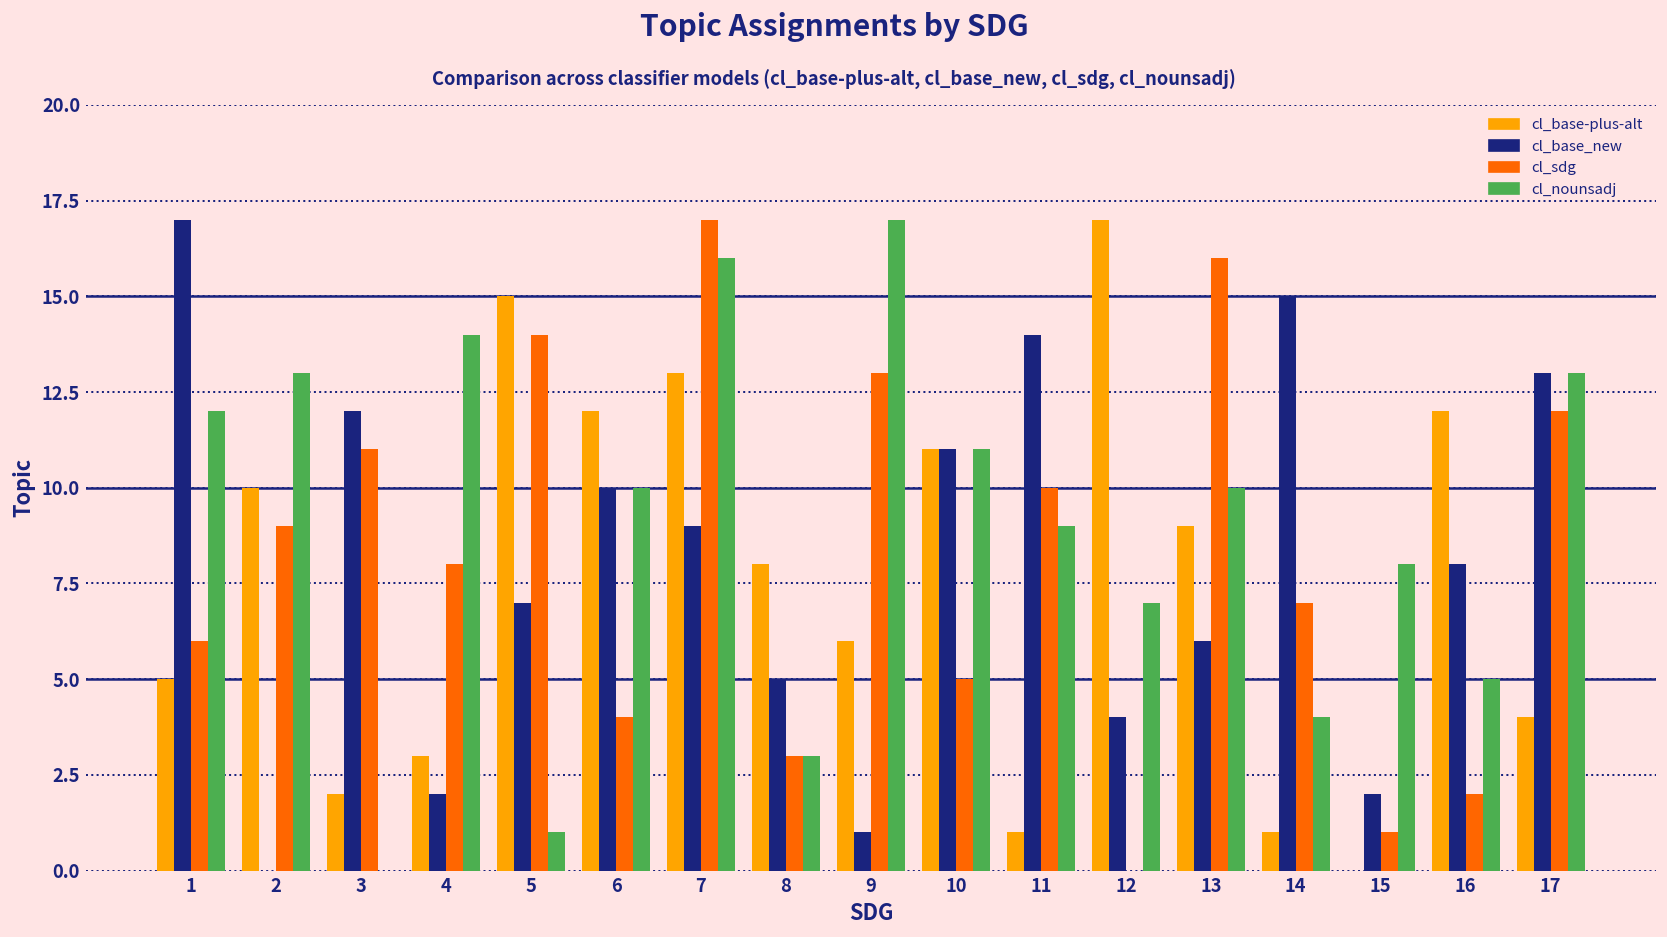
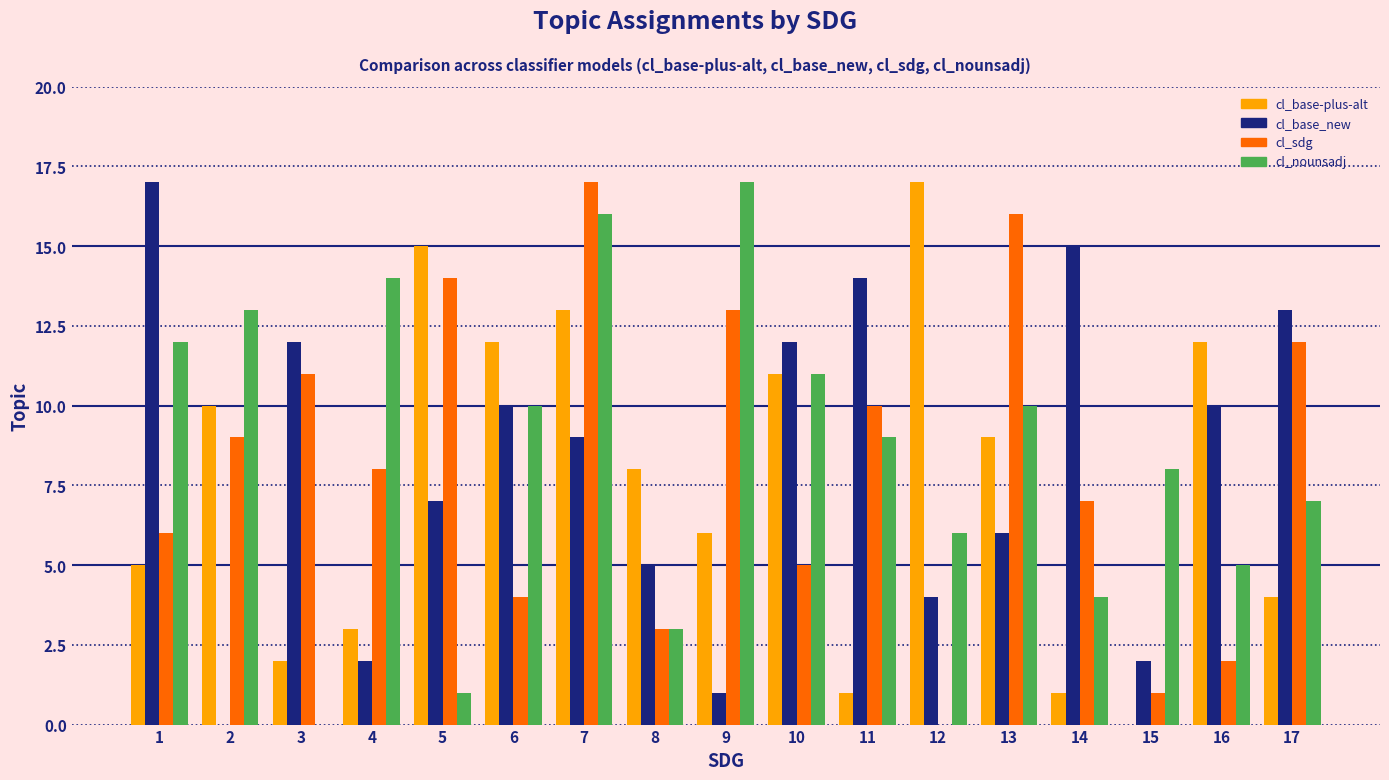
cl_base_new, 10: 11 -> 12
cl_nounsadj, 12: 7 -> 6
cl_base_new, 16: 8 -> 10
cl_nounsadj, 17: 13 -> 7
